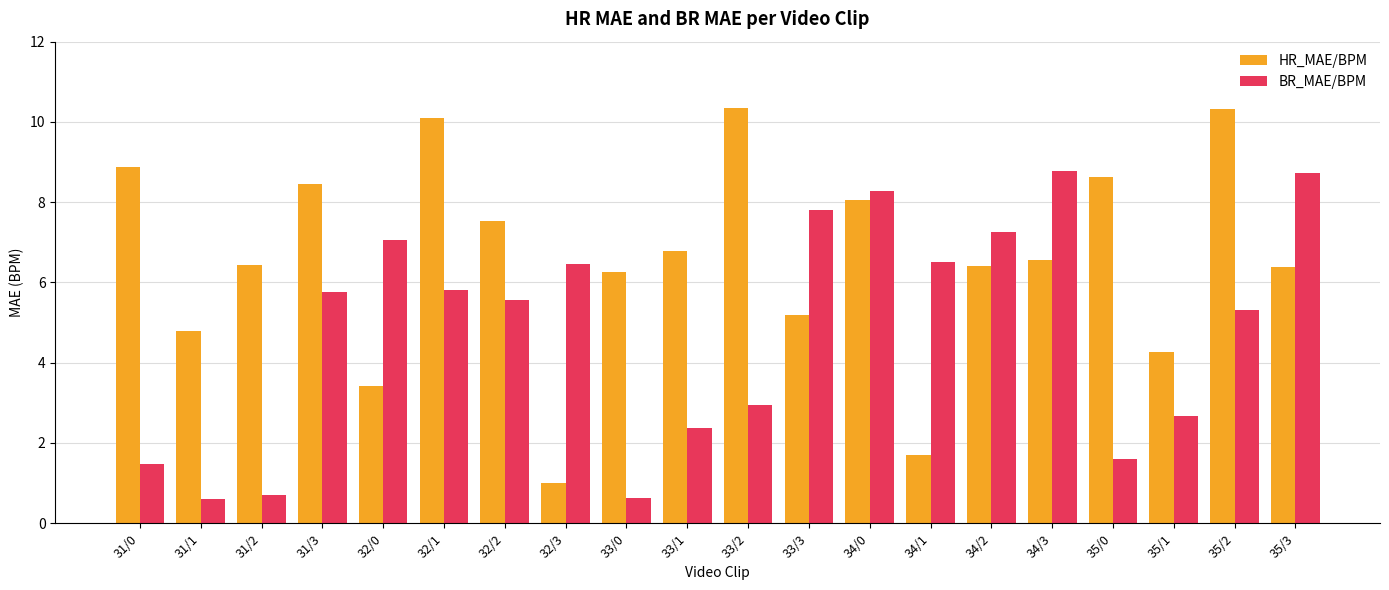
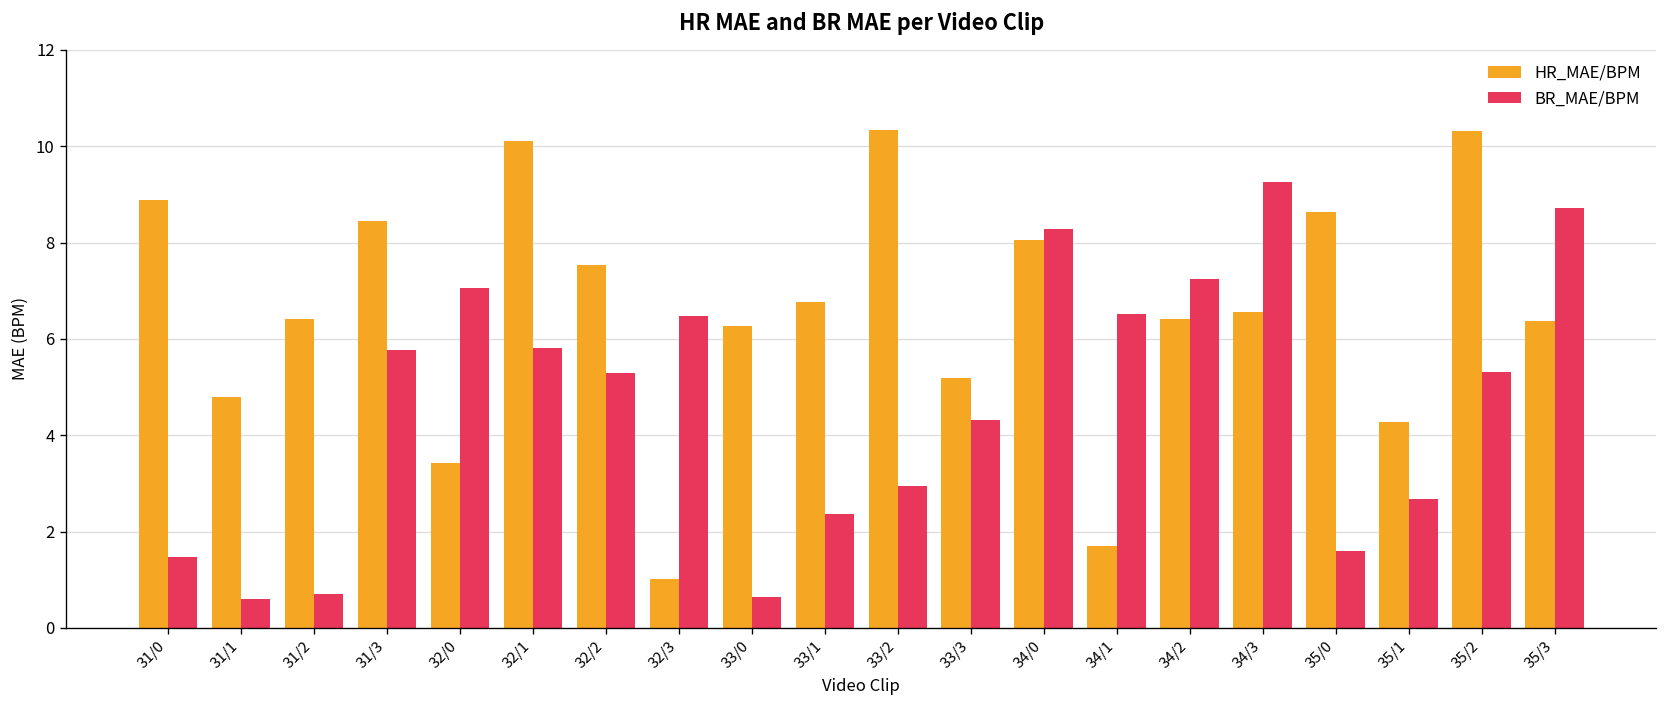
BR_MAE/BPM, 32/2: 5.6 -> 5.3
BR_MAE/BPM, 33/3: 7.8 -> 4.3
BR_MAE/BPM, 34/3: 8.8 -> 9.3
